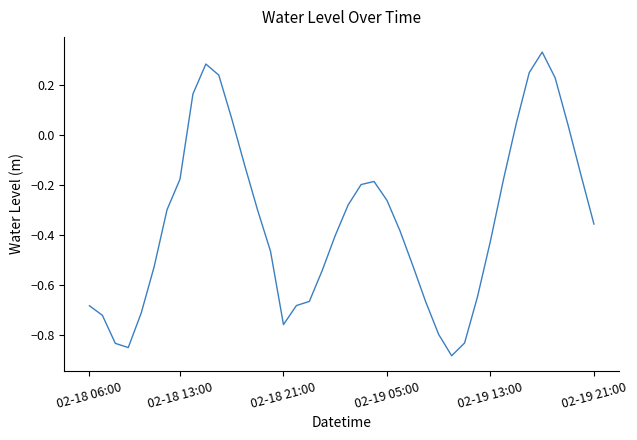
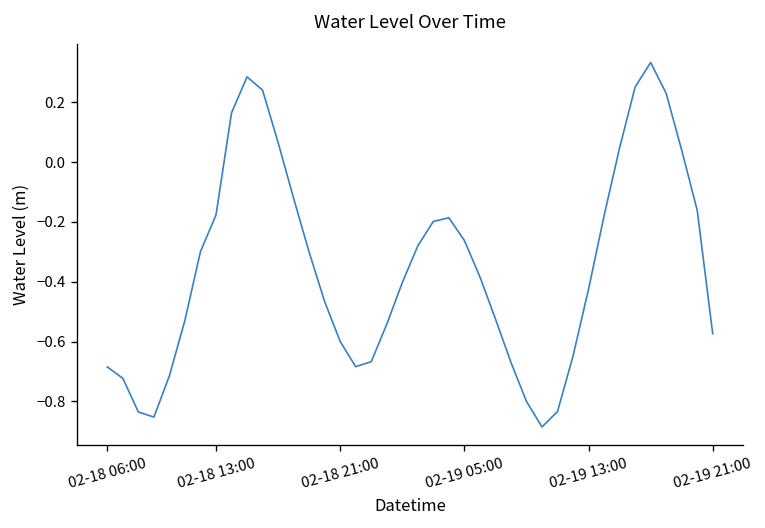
02-18 21:00: -0.76 -> -0.60
02-19 21:00: -0.36 -> -0.57
